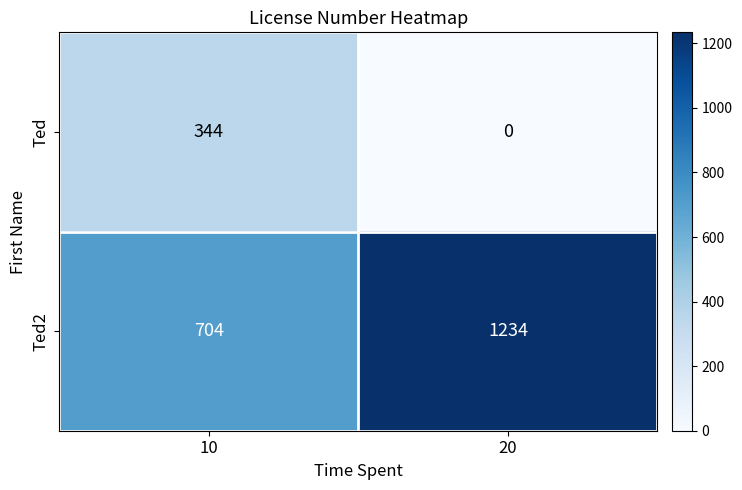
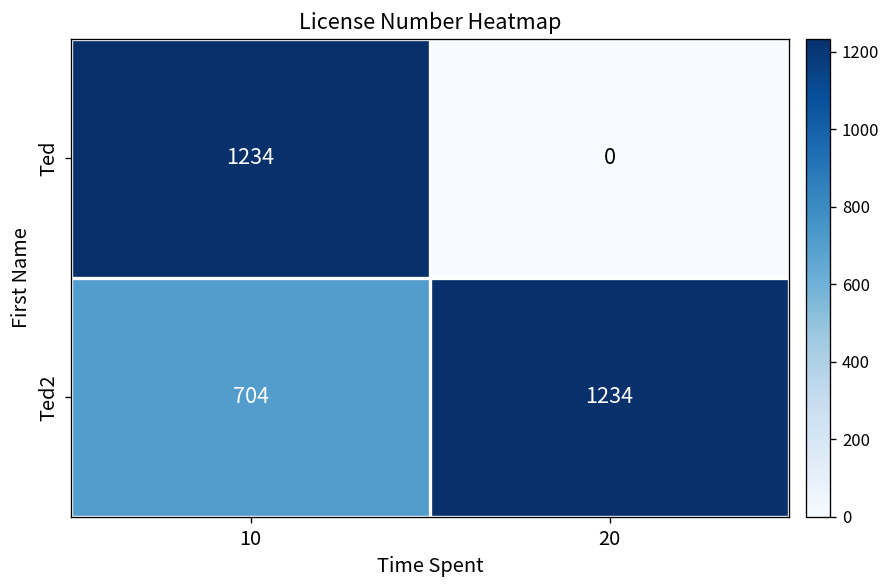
Ted, 10: 344 -> 1234
